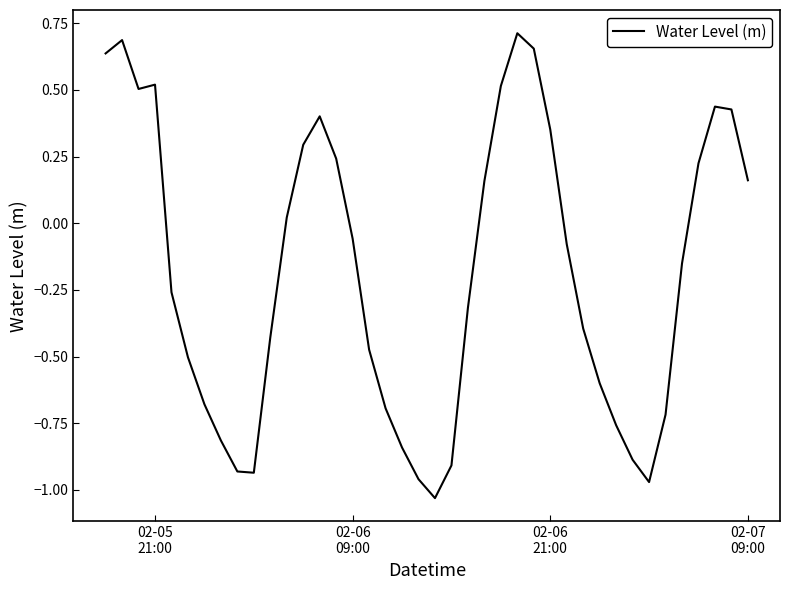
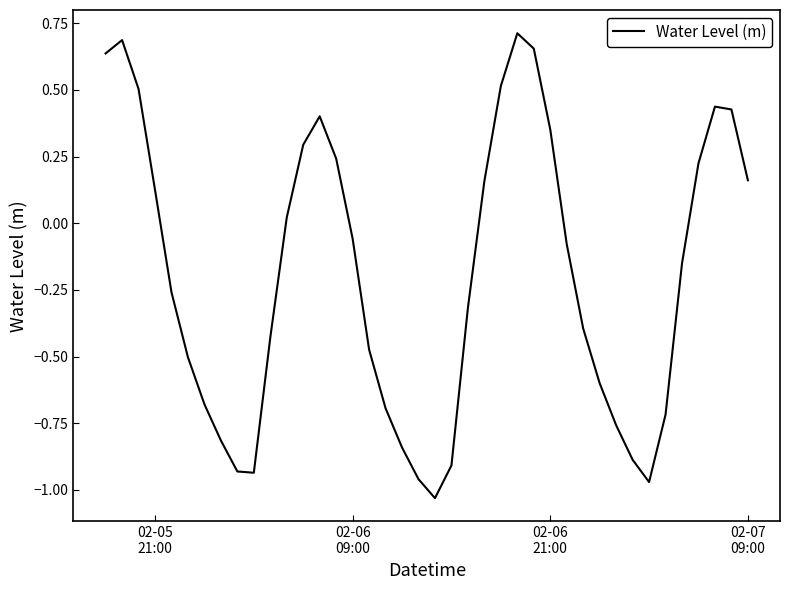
02-05 21:00: 0.52 -> 0.13
